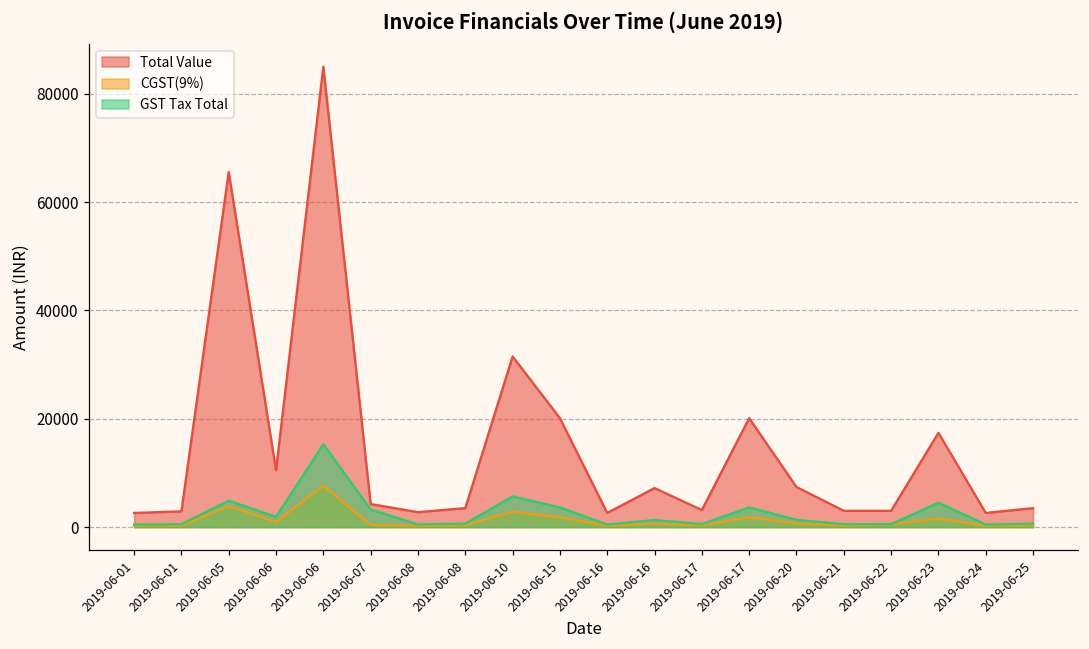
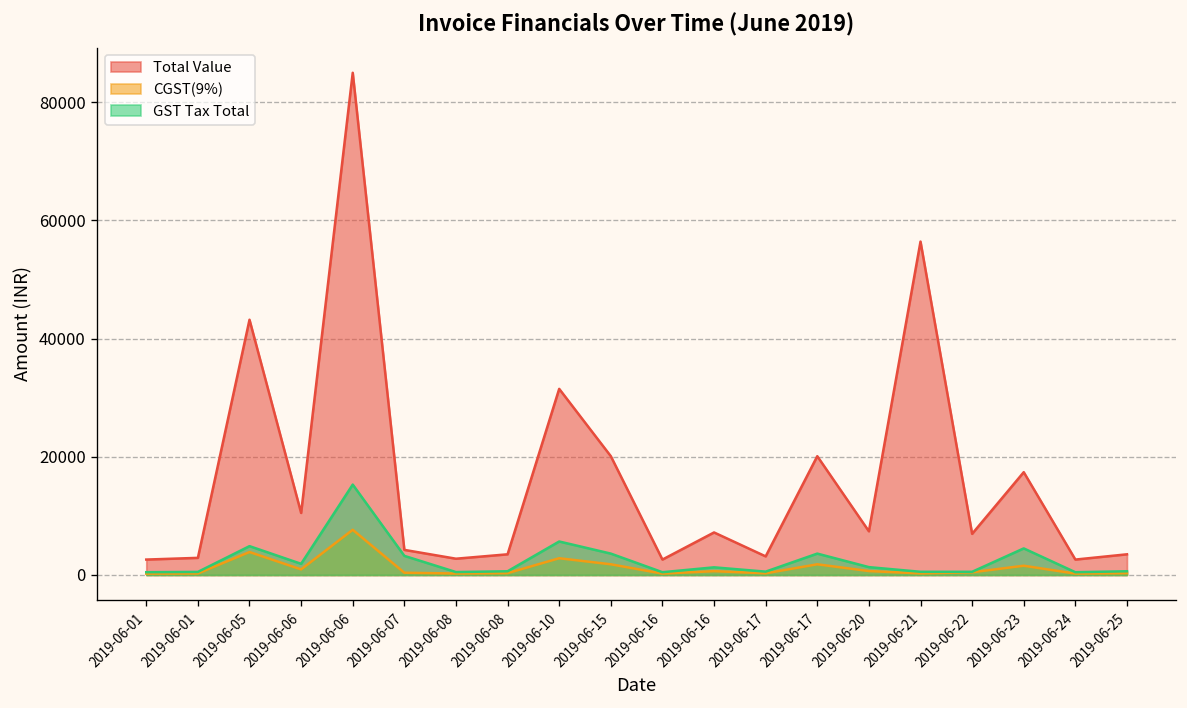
Total Value, 2019-06-05: 66000 -> 43000
Total Value, 2019-06-21: 3000 -> 56000
Total Value, 2019-06-22: 3000 -> 7000
